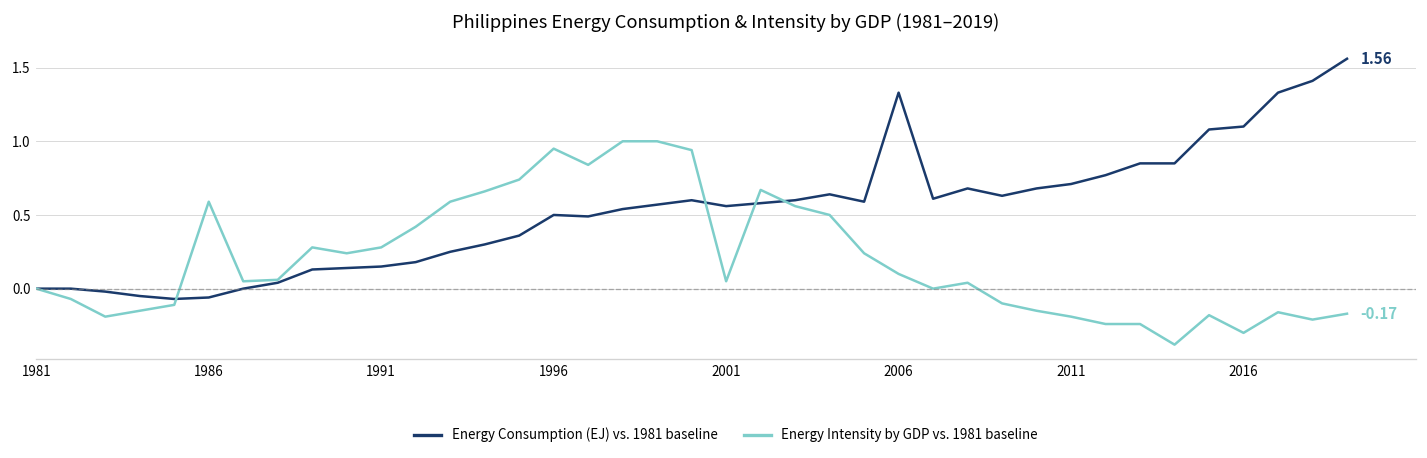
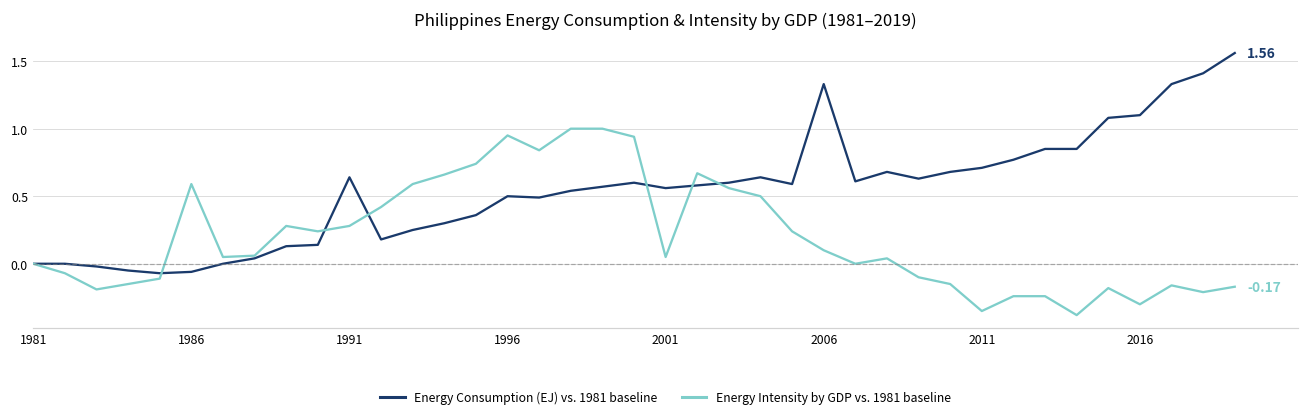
Energy Consumption (EJ) vs. 1981 baseline, 1991: 0.15 -> 0.64
Energy Intensity by GDP vs. 1981 baseline, 2011: -0.19 -> -0.35
